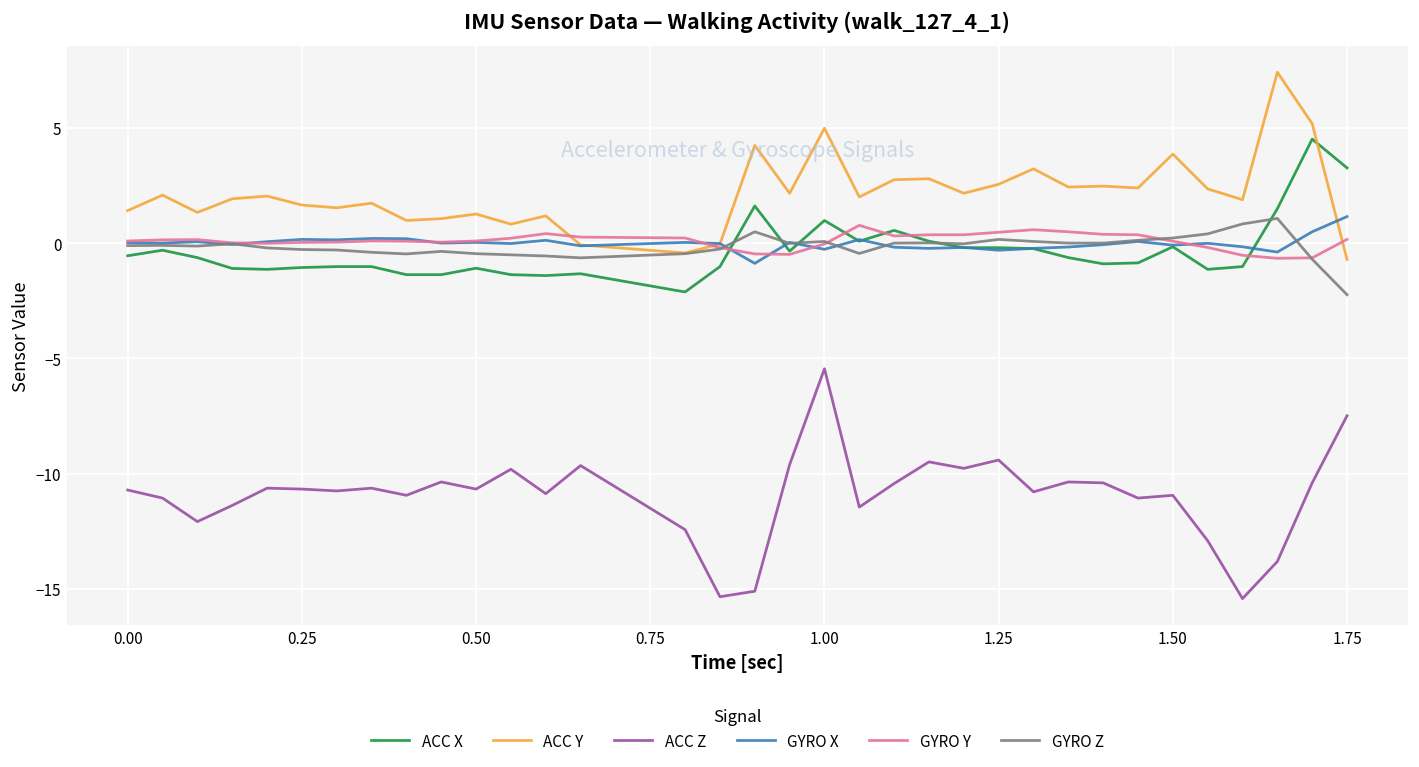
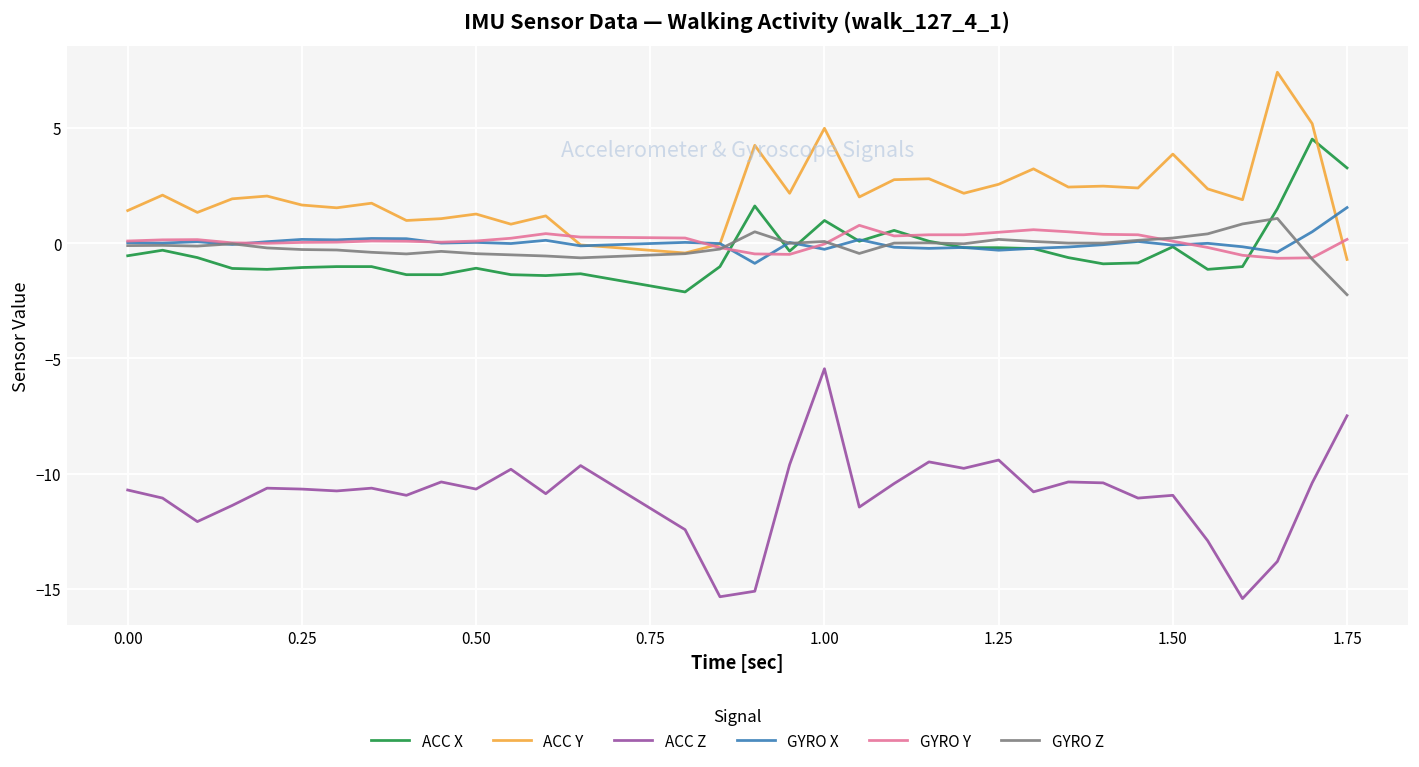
GYRO X, 1.75: 1.2 -> 1.5
